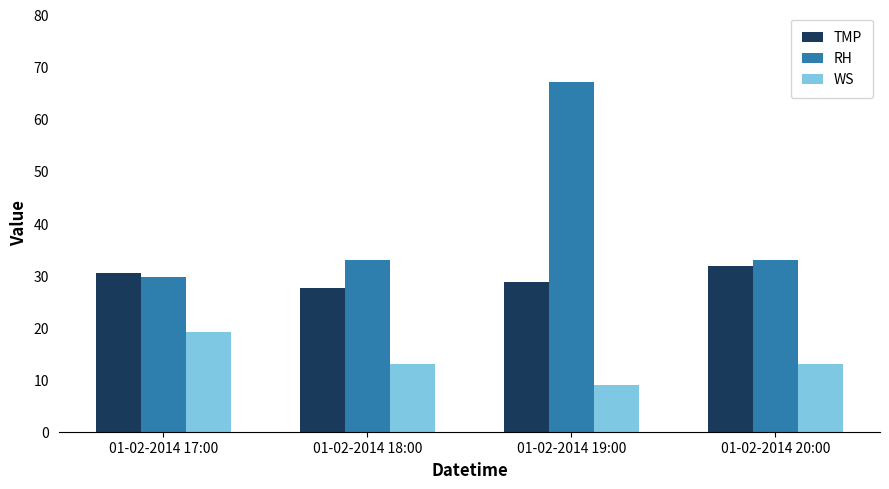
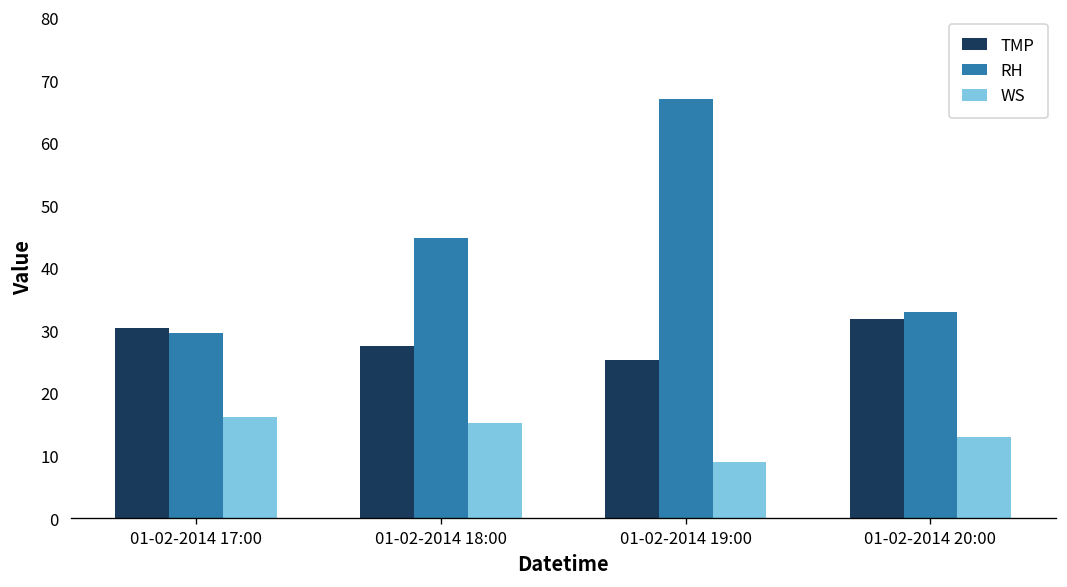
WS, 01-02-2014 17:00: 19 -> 16
RH, 01-02-2014 18:00: 33 -> 45
WS, 01-02-2014 18:00: 13 -> 15
TMP, 01-02-2014 19:00: 29 -> 25
